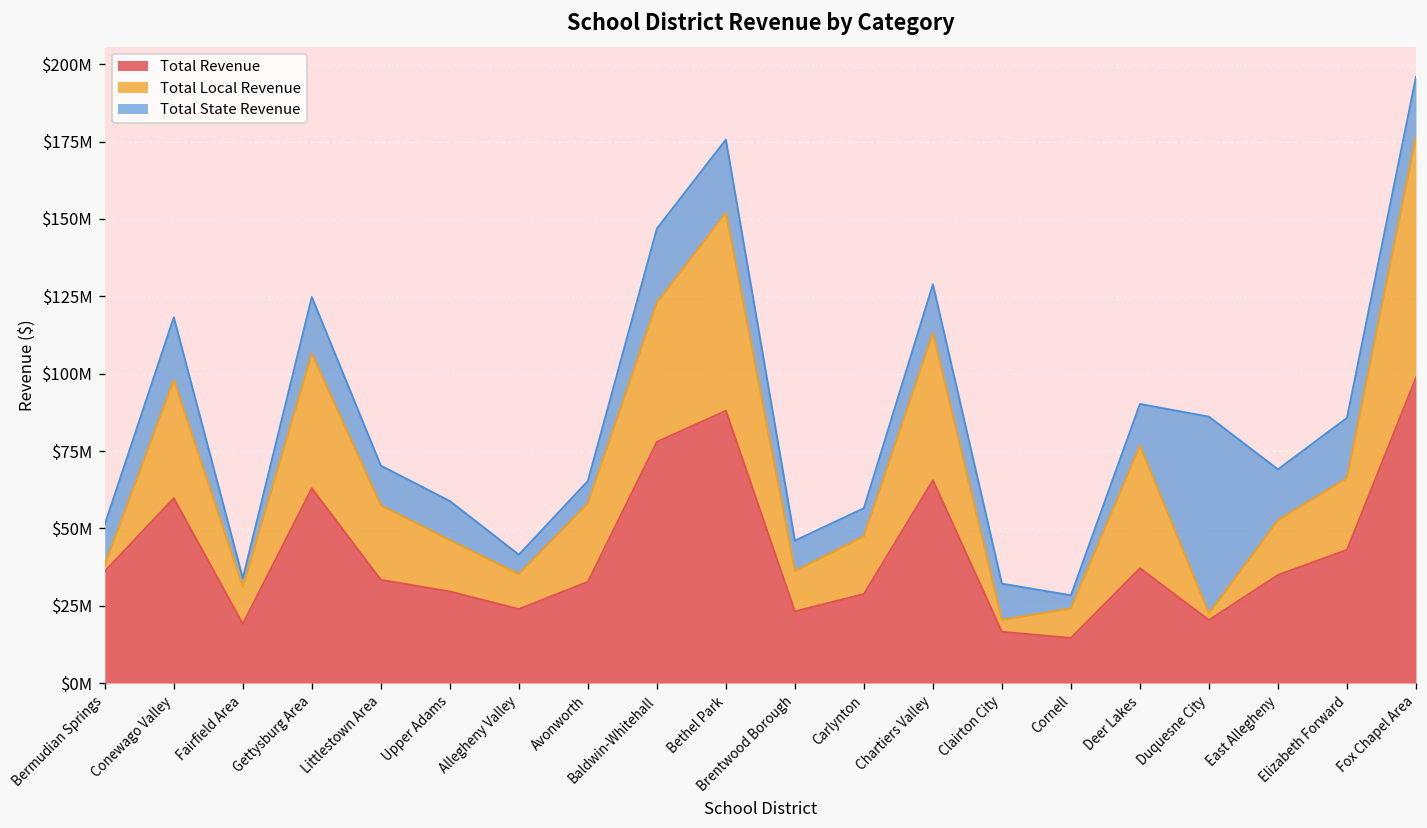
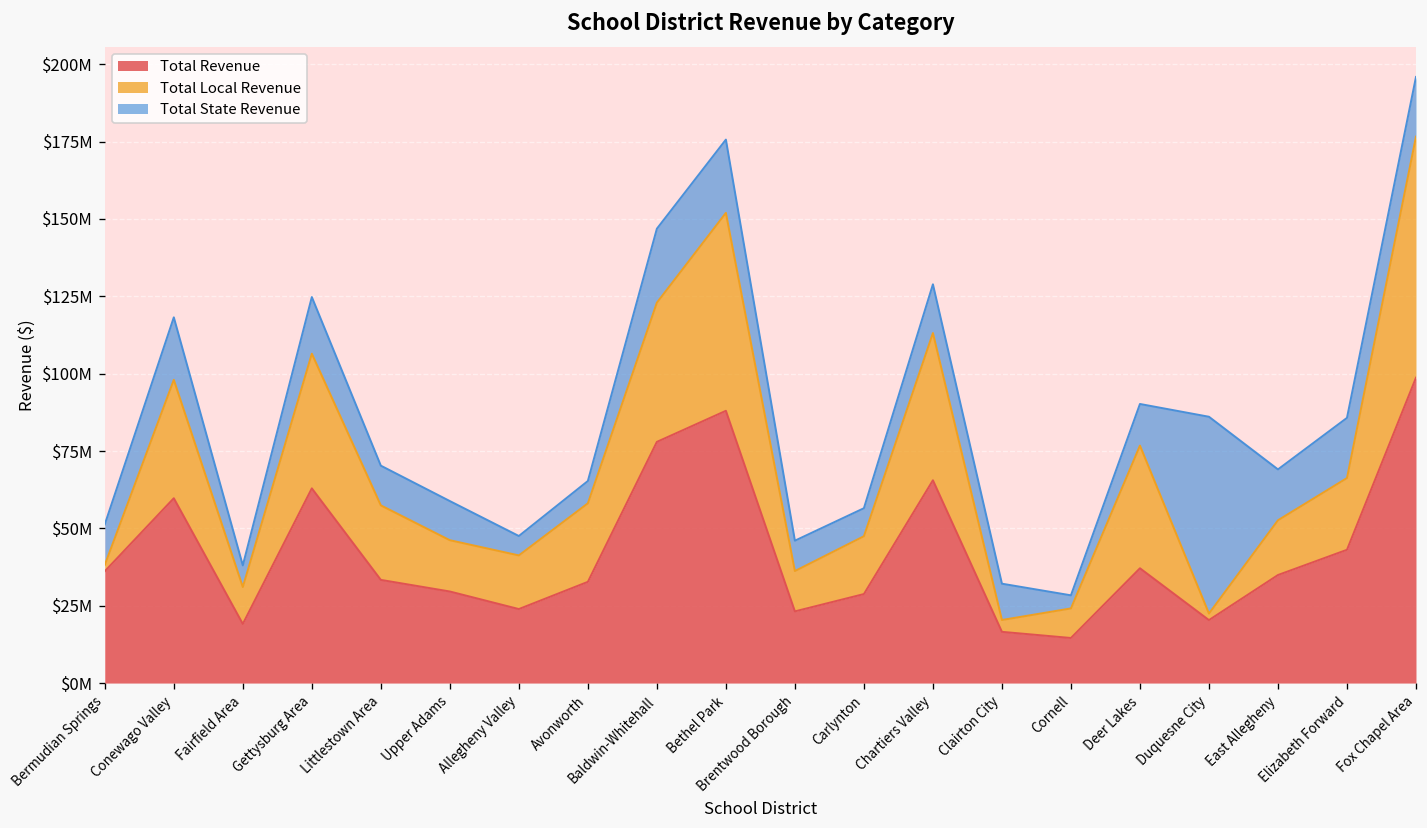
Total State Revenue, Fairfield Area: $3000000 -> $7000000
Total Local Revenue, Allegheny Valley: $11000000 -> $17000000
